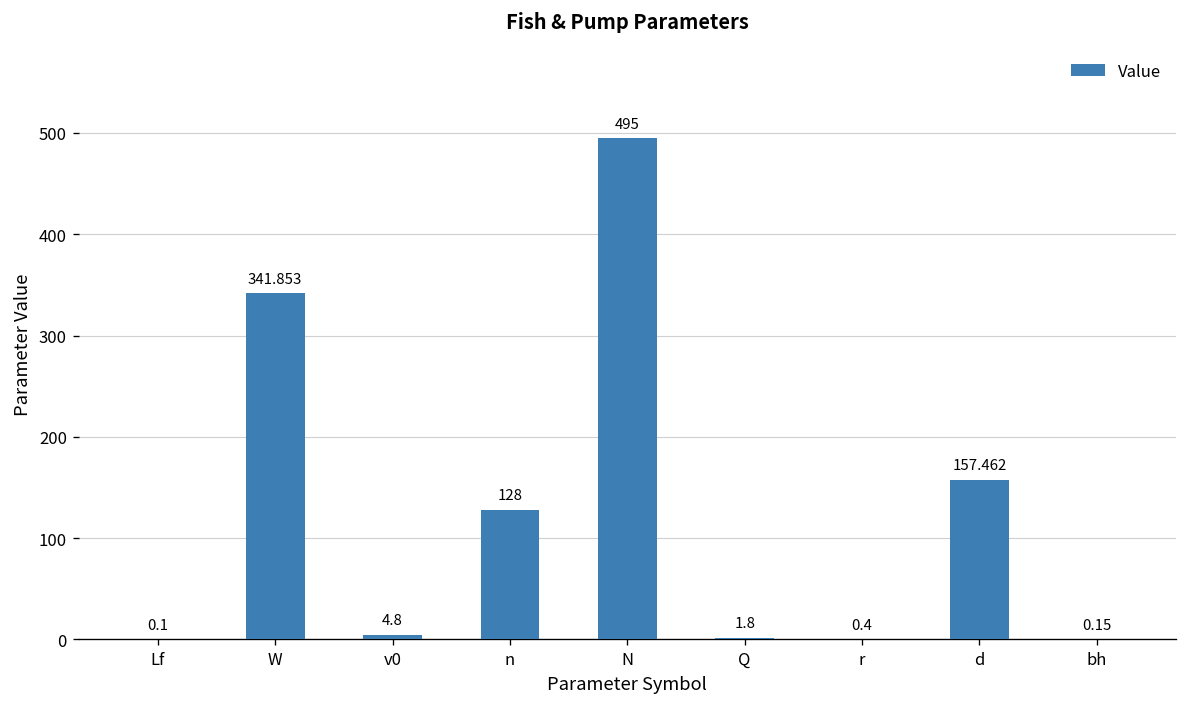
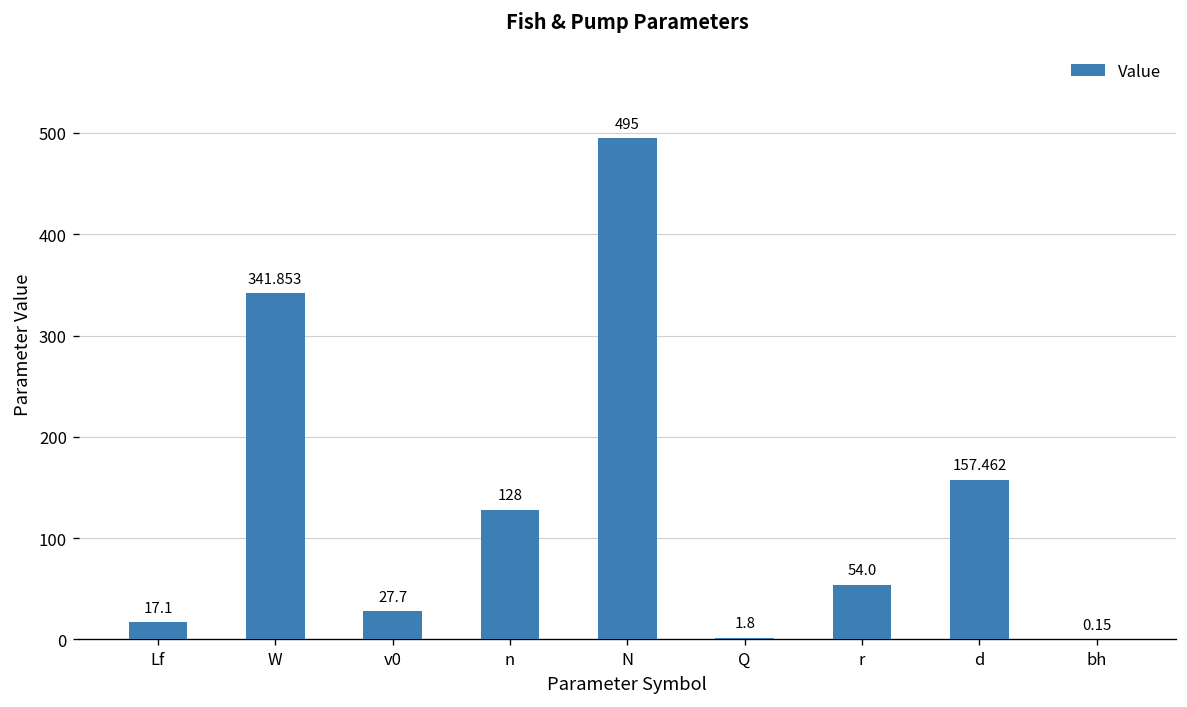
Lf: 0.1 -> 17.1
v0: 4.8 -> 27.7
r: 0.4 -> 54.0
